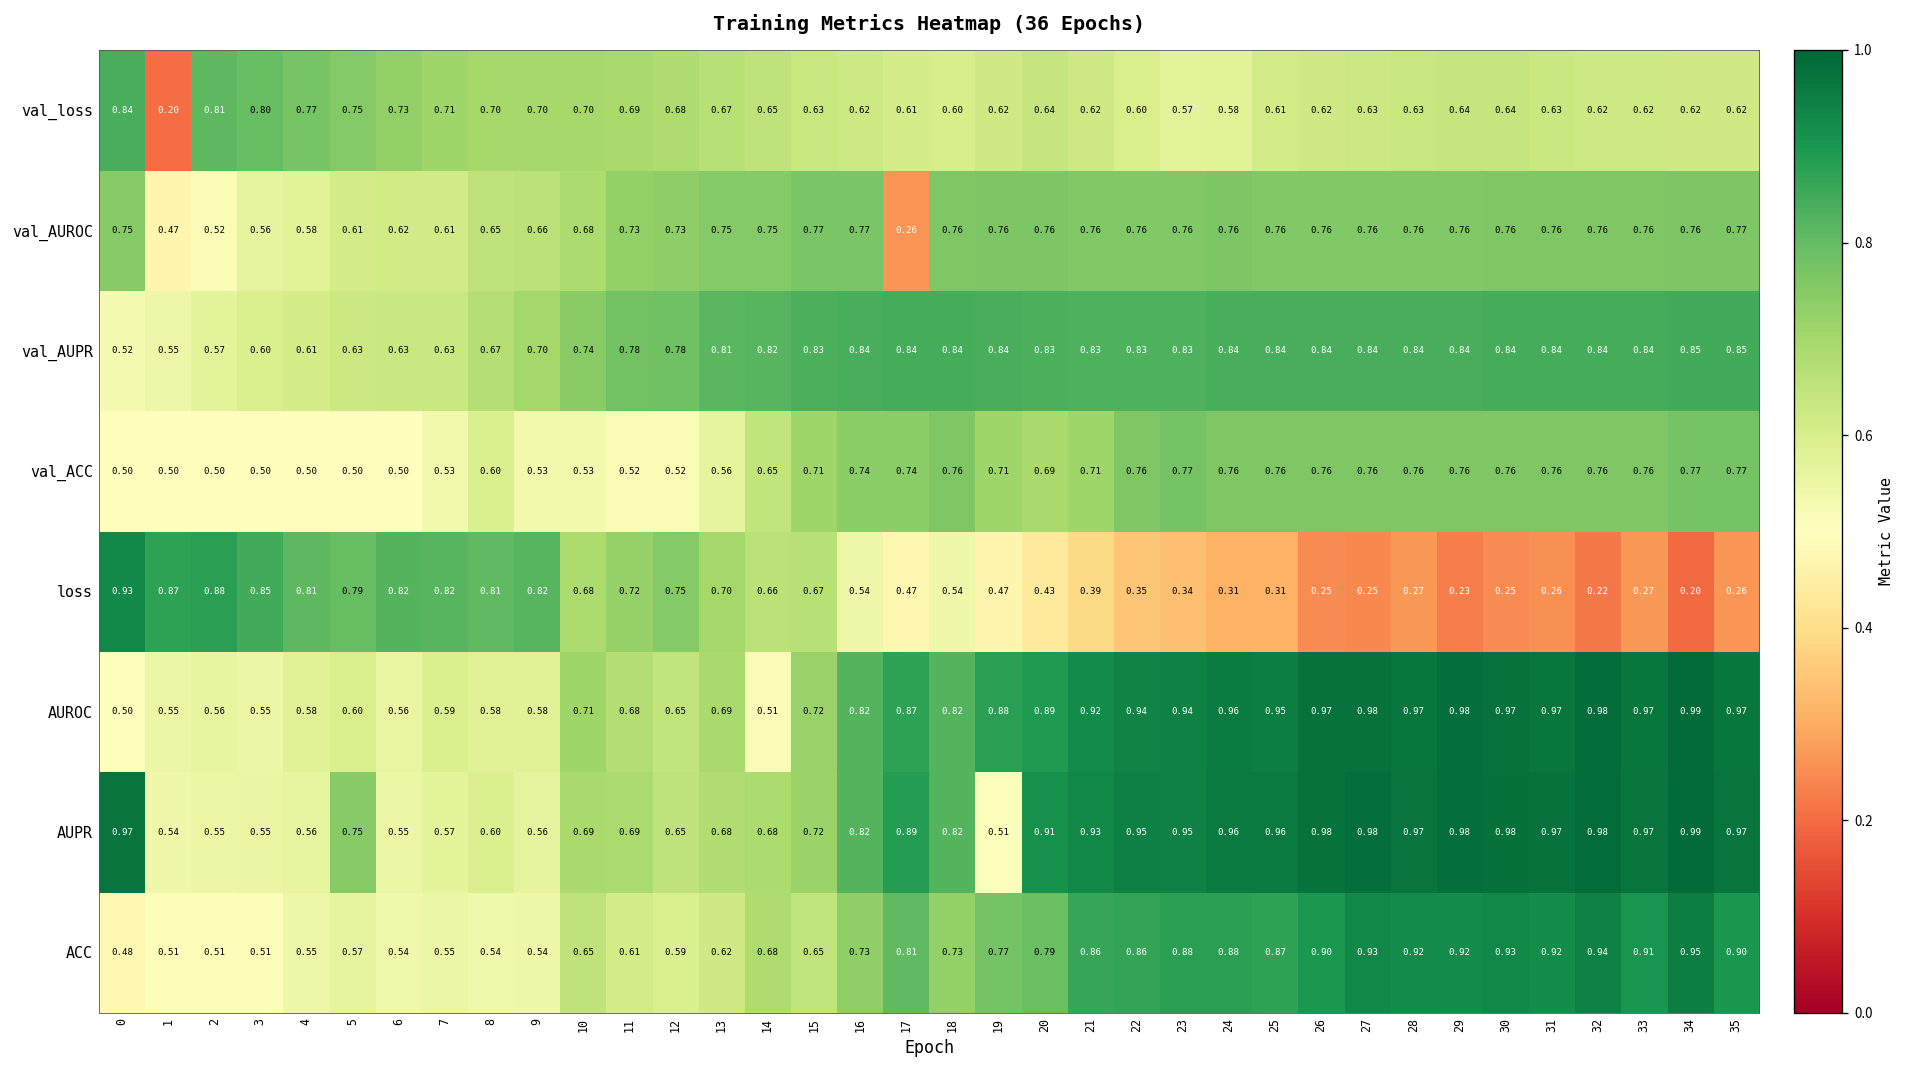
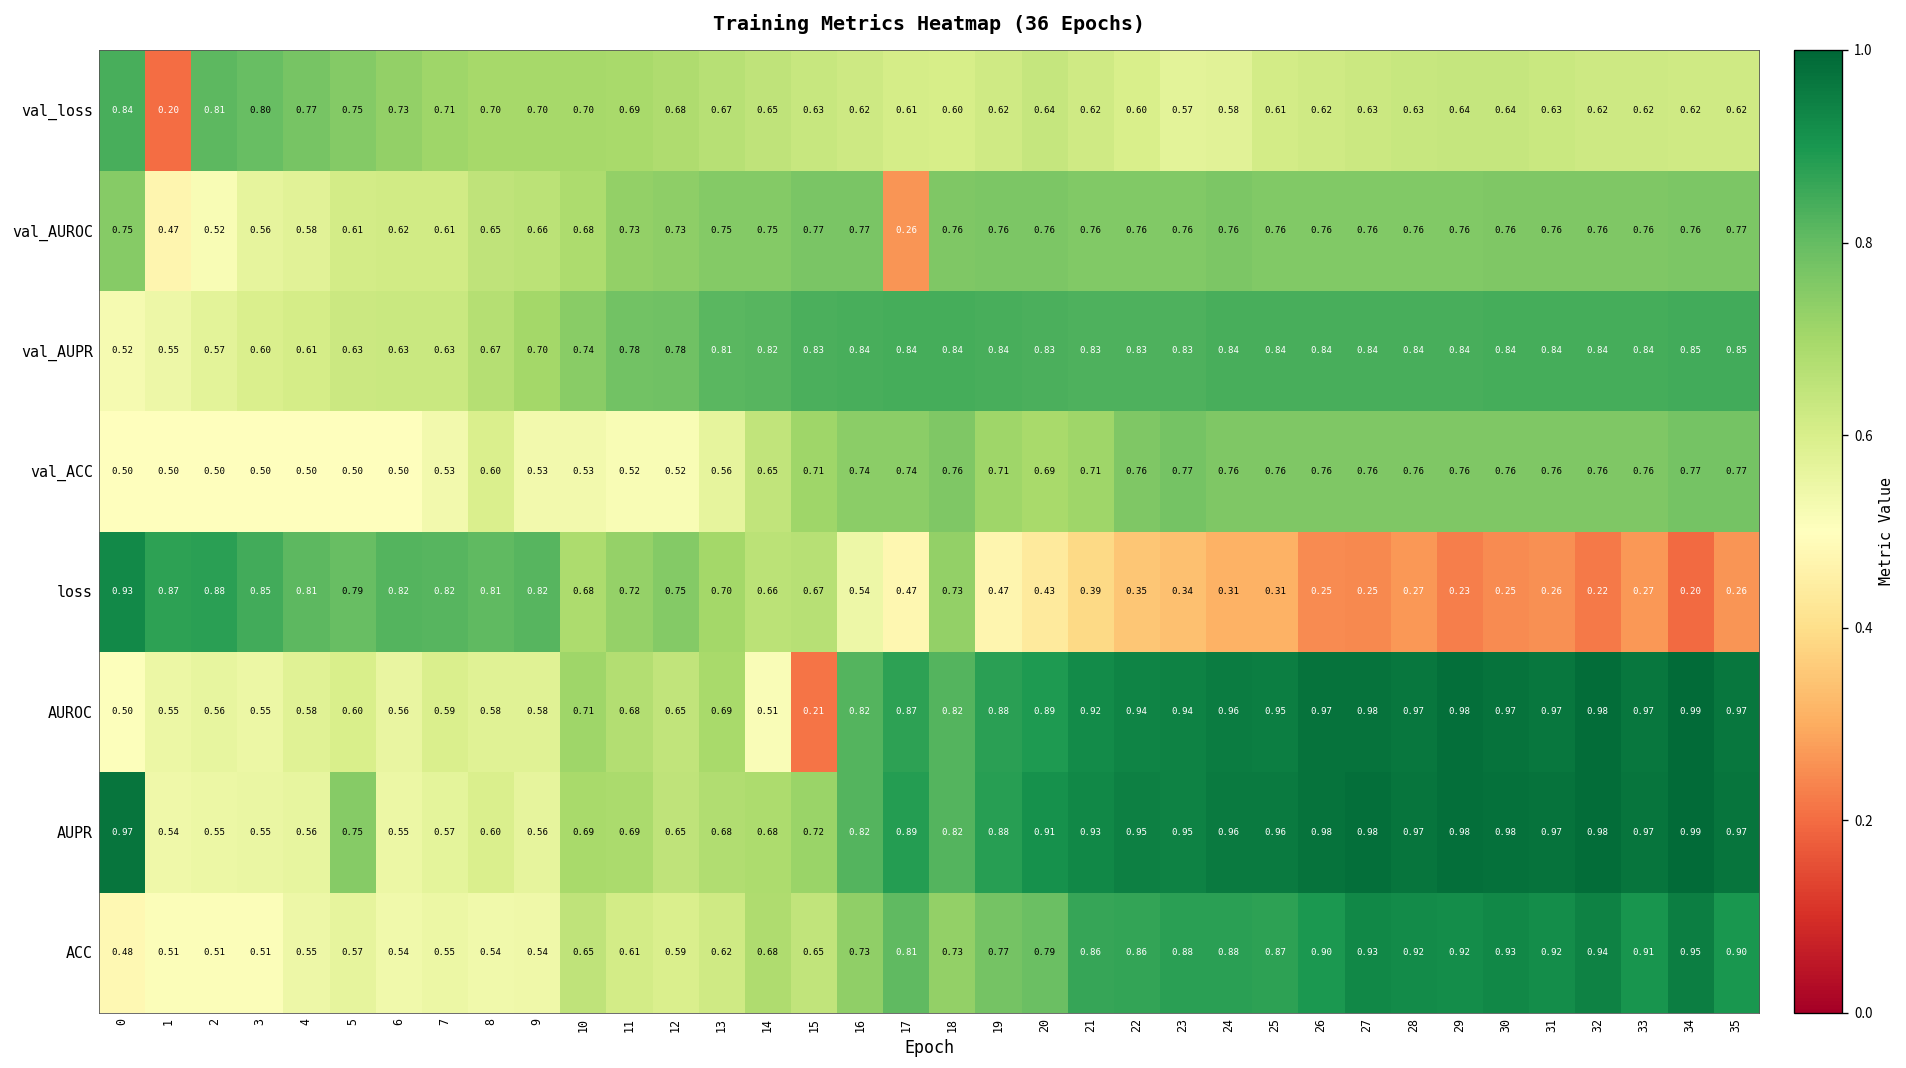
loss, 18: 0.54 -> 0.73
AUROC, 15: 0.72 -> 0.21
AUPR, 19: 0.51 -> 0.88
